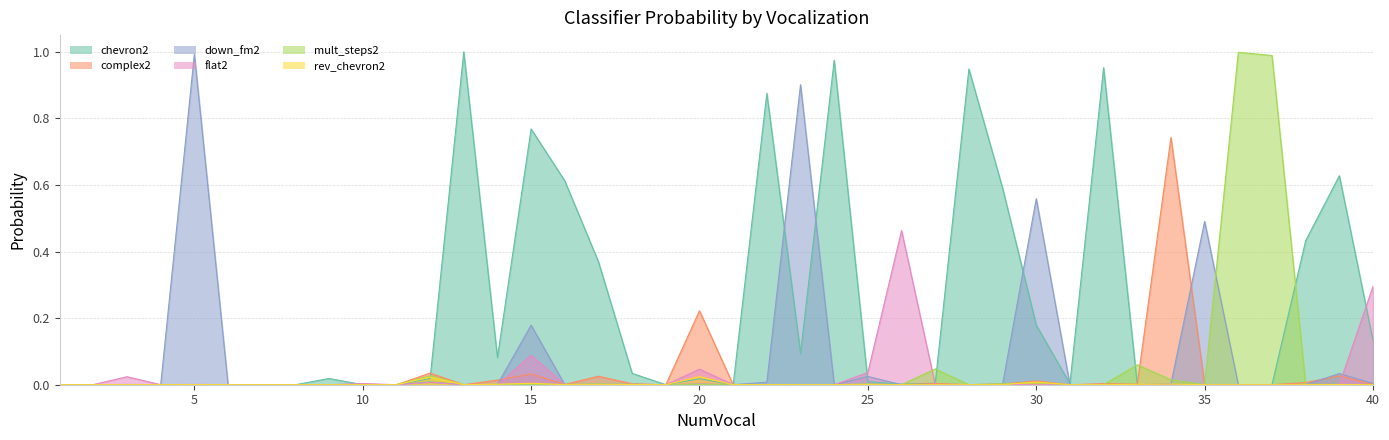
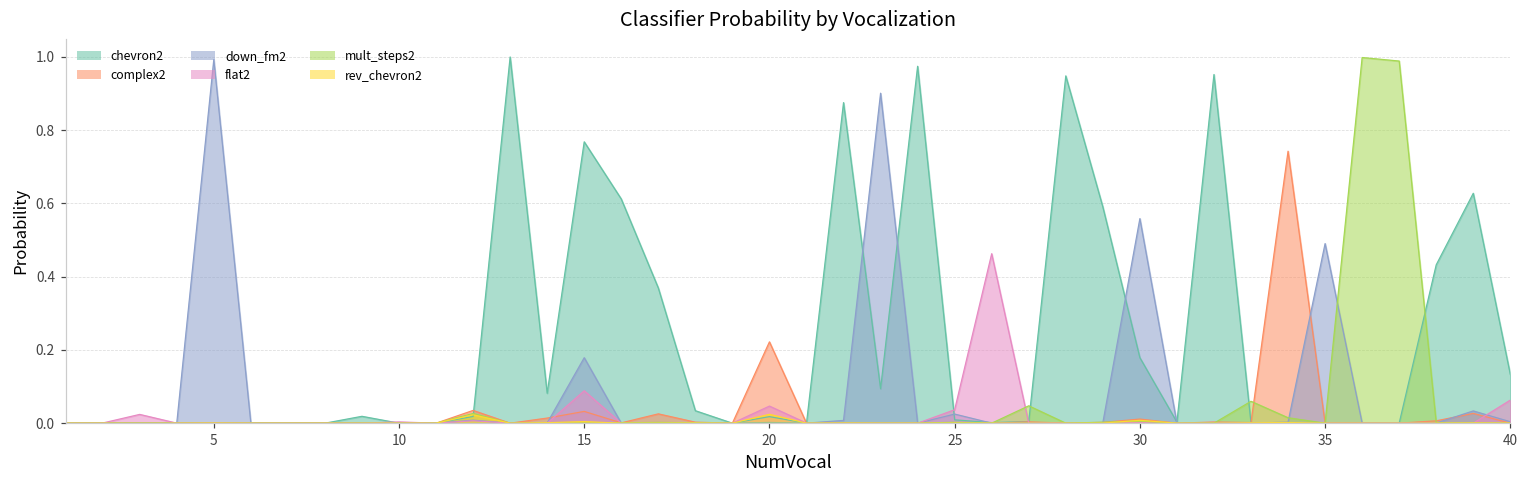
flat2, 40: 0.30 -> 0.06
